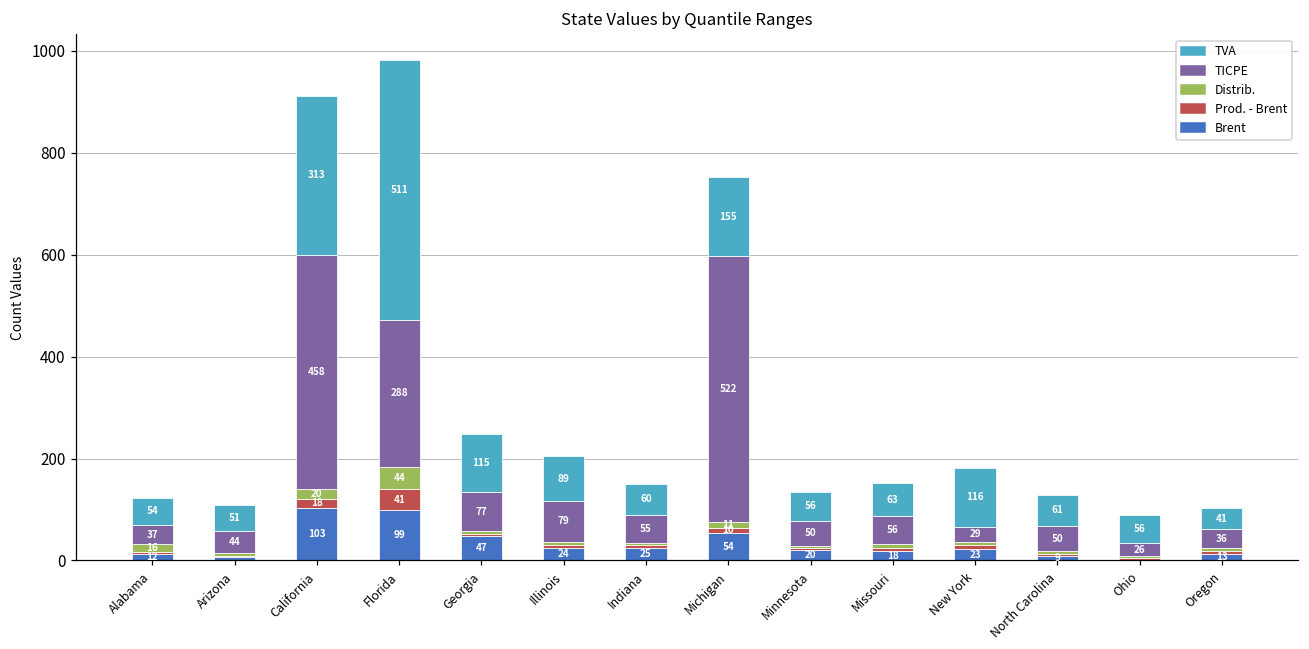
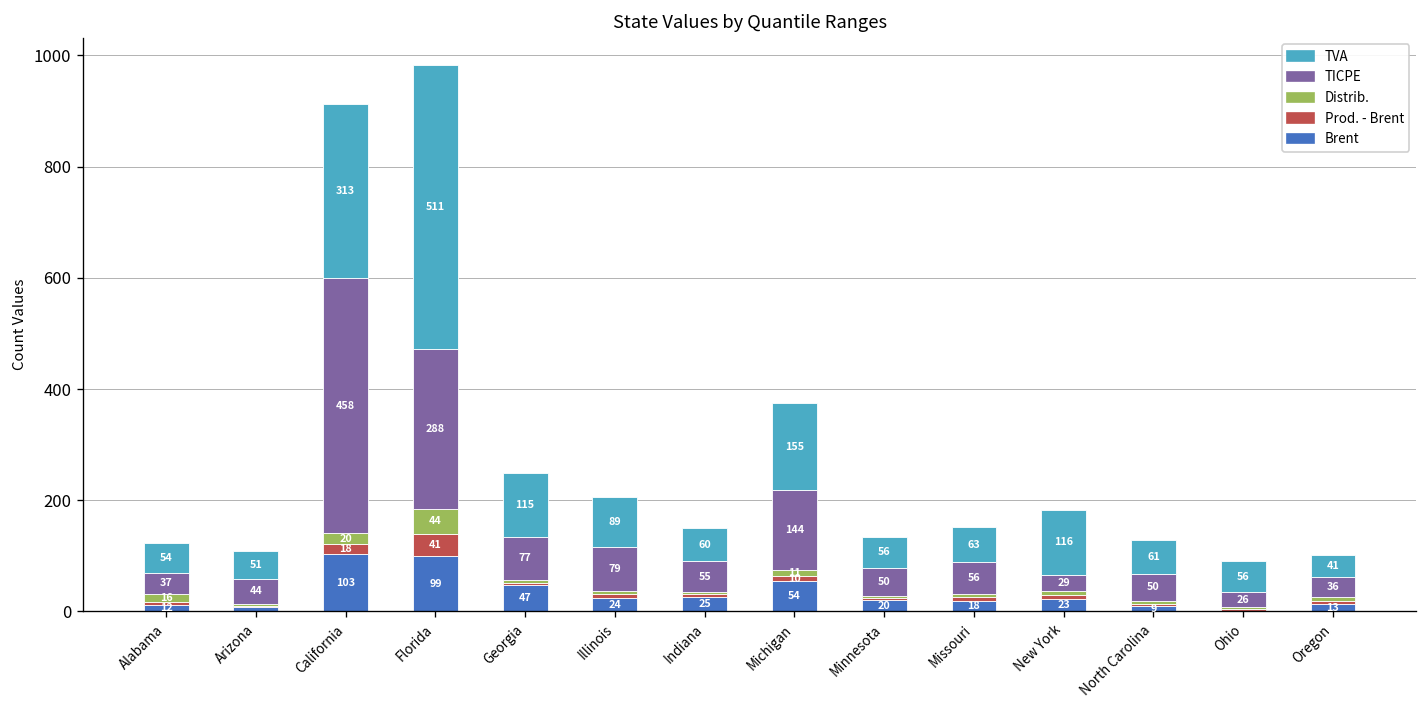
TICPE, Michigan: 522 -> 144
